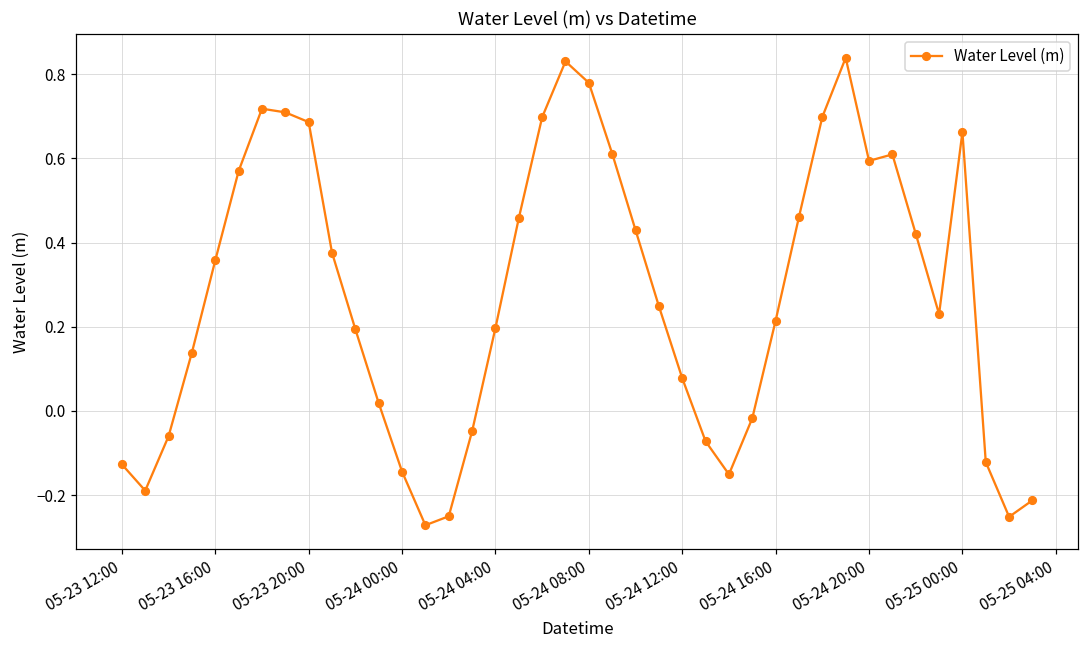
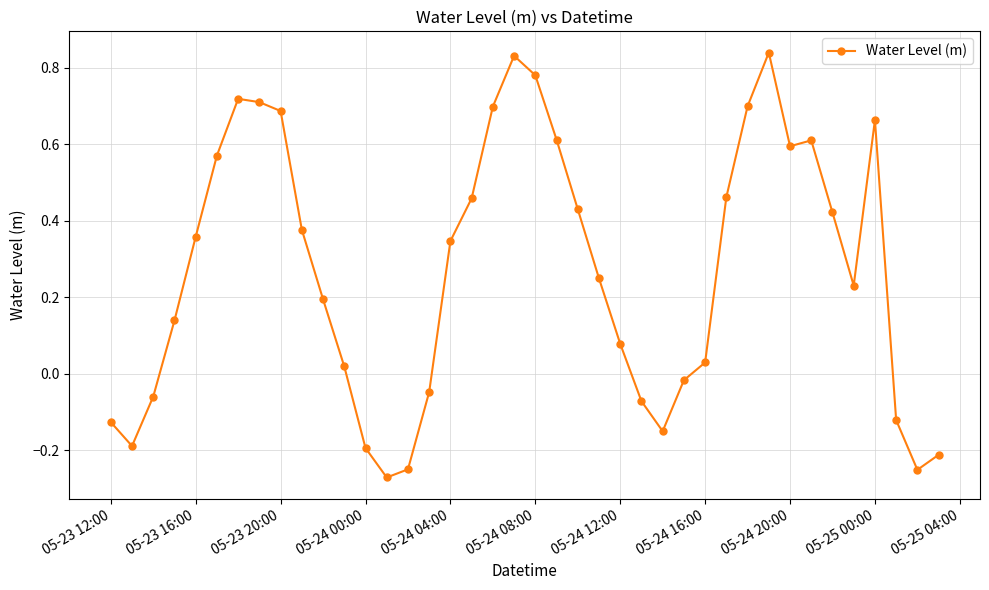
05-24 00:00: -0.14 -> -0.19
05-24 04:00: 0.20 -> 0.35
05-24 16:00: 0.21 -> 0.03
